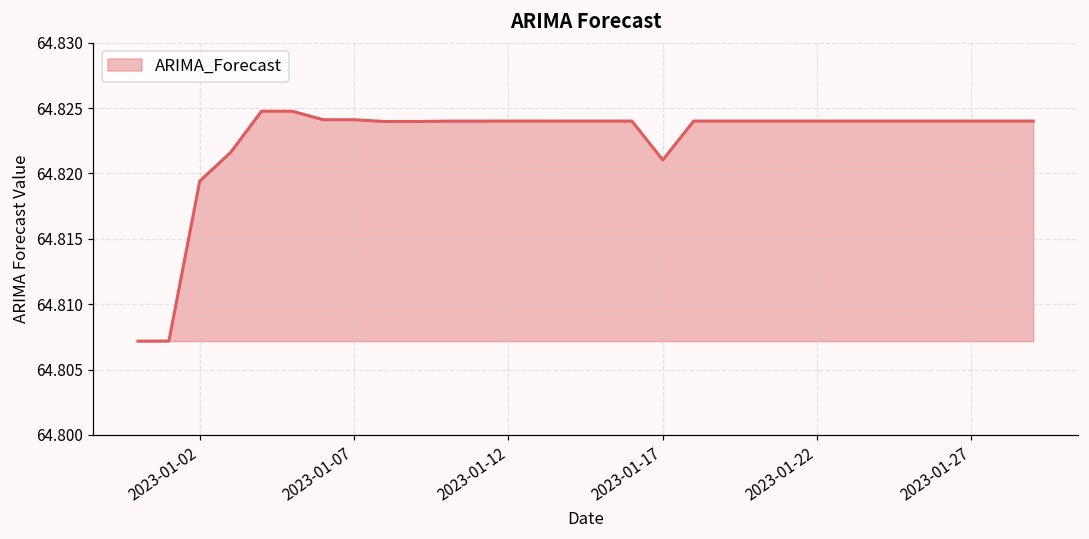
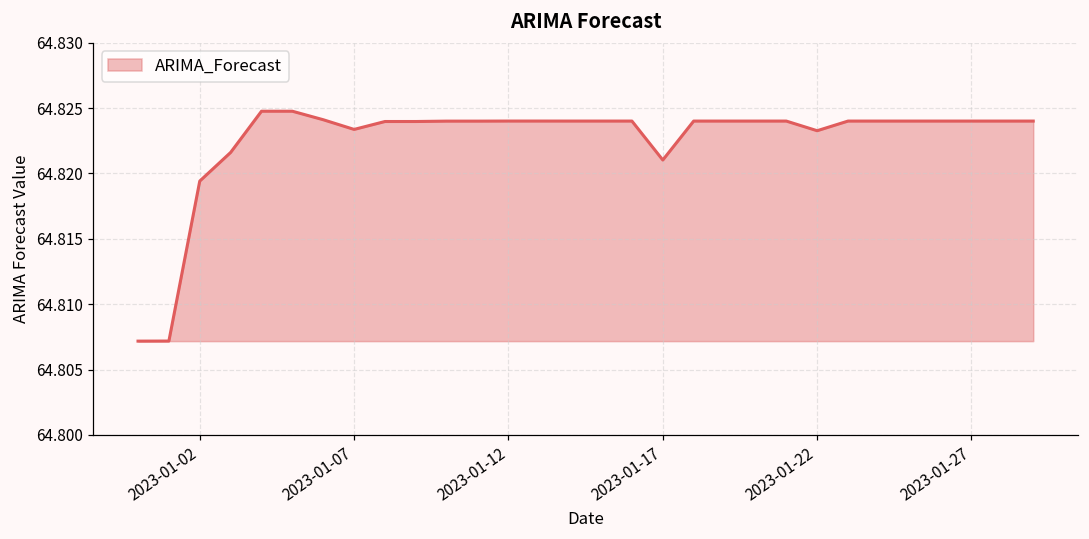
2023-01-07: 64.8241 -> 64.8234
2023-01-22: 64.8240 -> 64.8233
